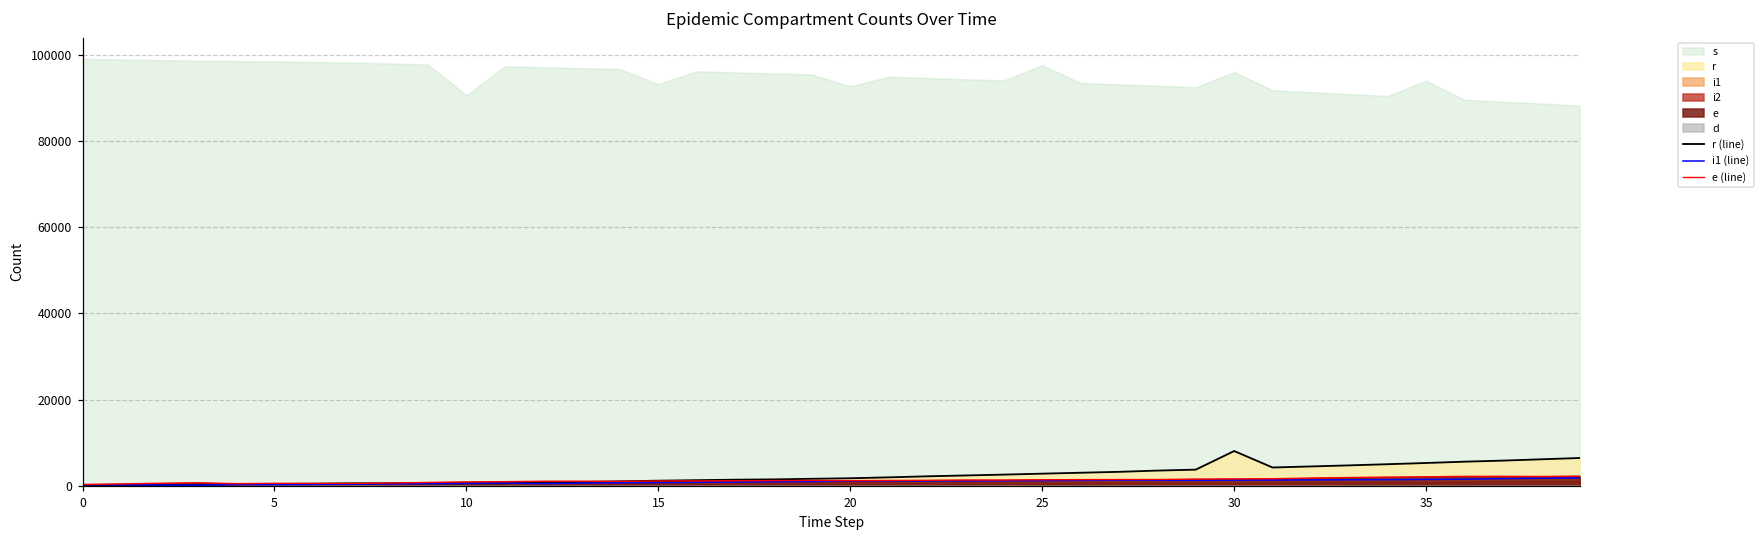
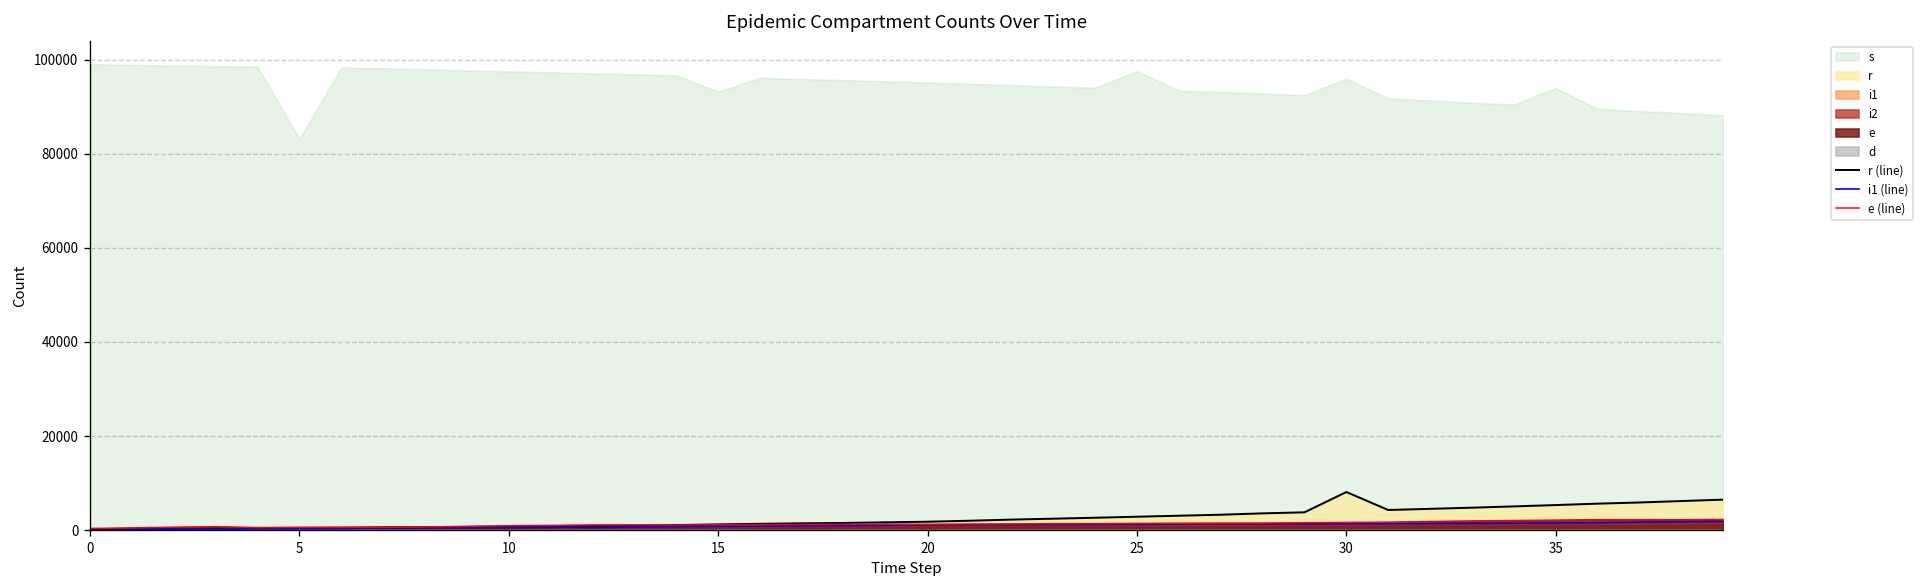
s, 5: 98000 -> 83000
s, 10: 91000 -> 98000
s, 20: 93000 -> 95000
